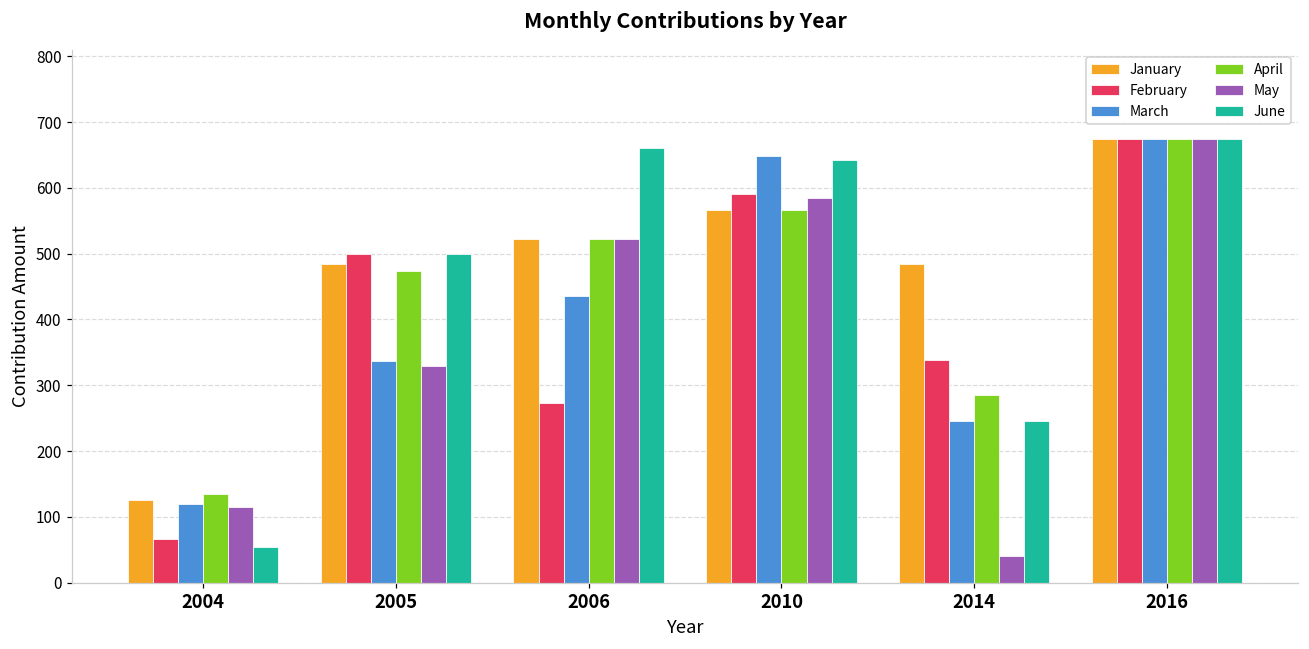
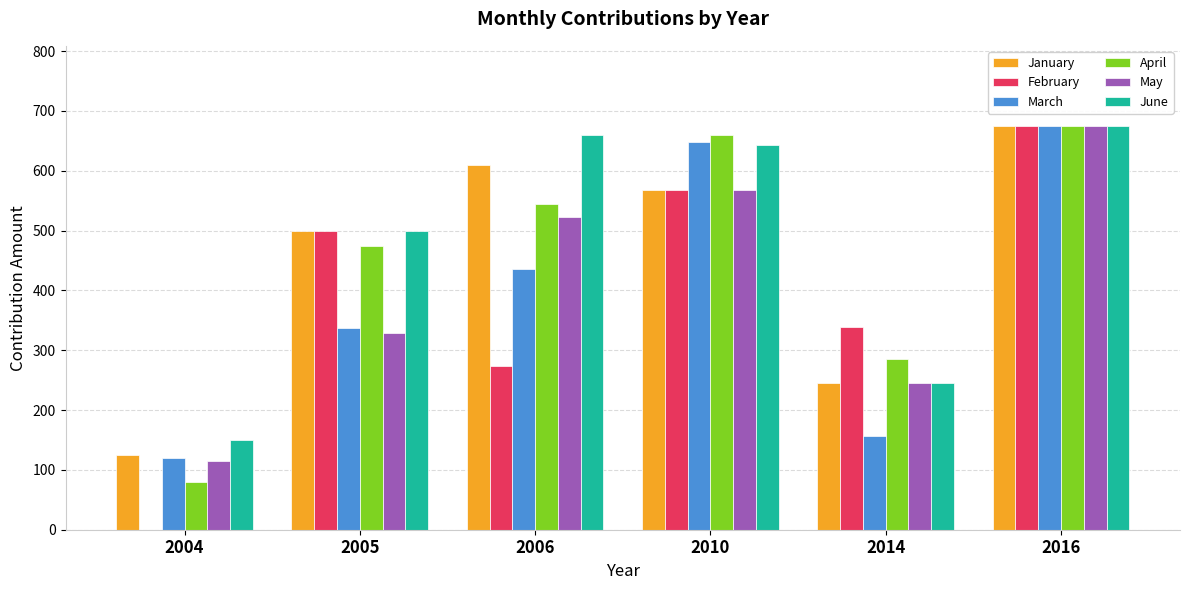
February, 2004: 70 -> 0
April, 2004: 140 -> 80
June, 2004: 50 -> 150
January, 2005: 490 -> 500
January, 2006: 520 -> 610
April, 2006: 520 -> 550
February, 2010: 590 -> 570
April, 2010: 570 -> 660
May, 2010: 590 -> 570
January, 2014: 480 -> 250
March, 2014: 250 -> 160
May, 2014: 40 -> 250
